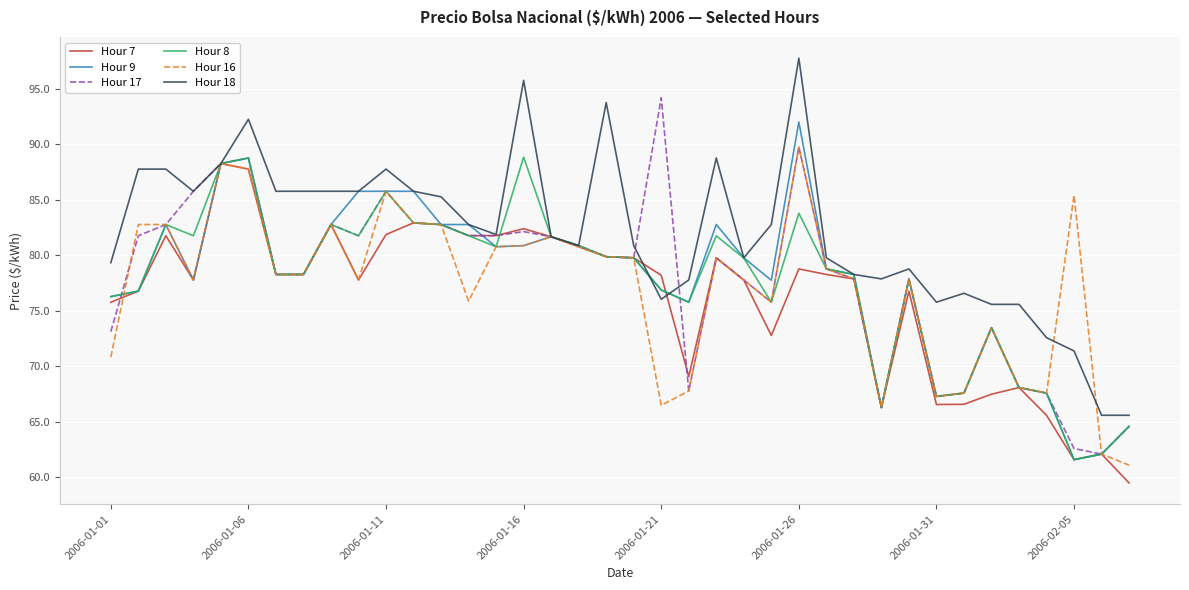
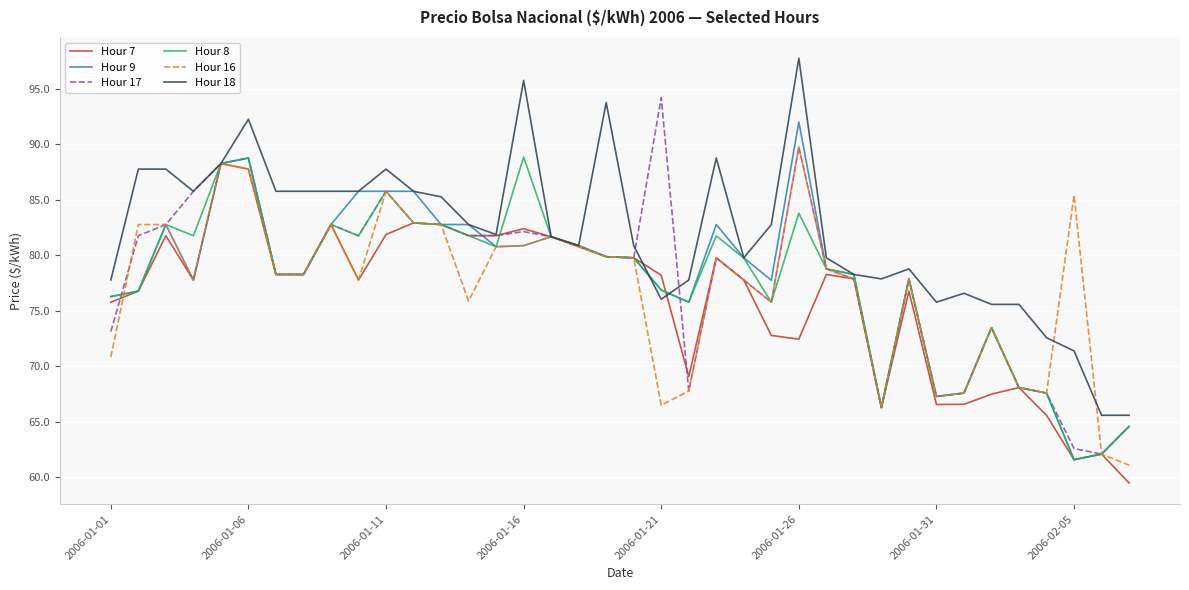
Hour 18, 2006-01-01: 79.3 -> 77.8
Hour 7, 2006-01-26: 78.8 -> 72.4
